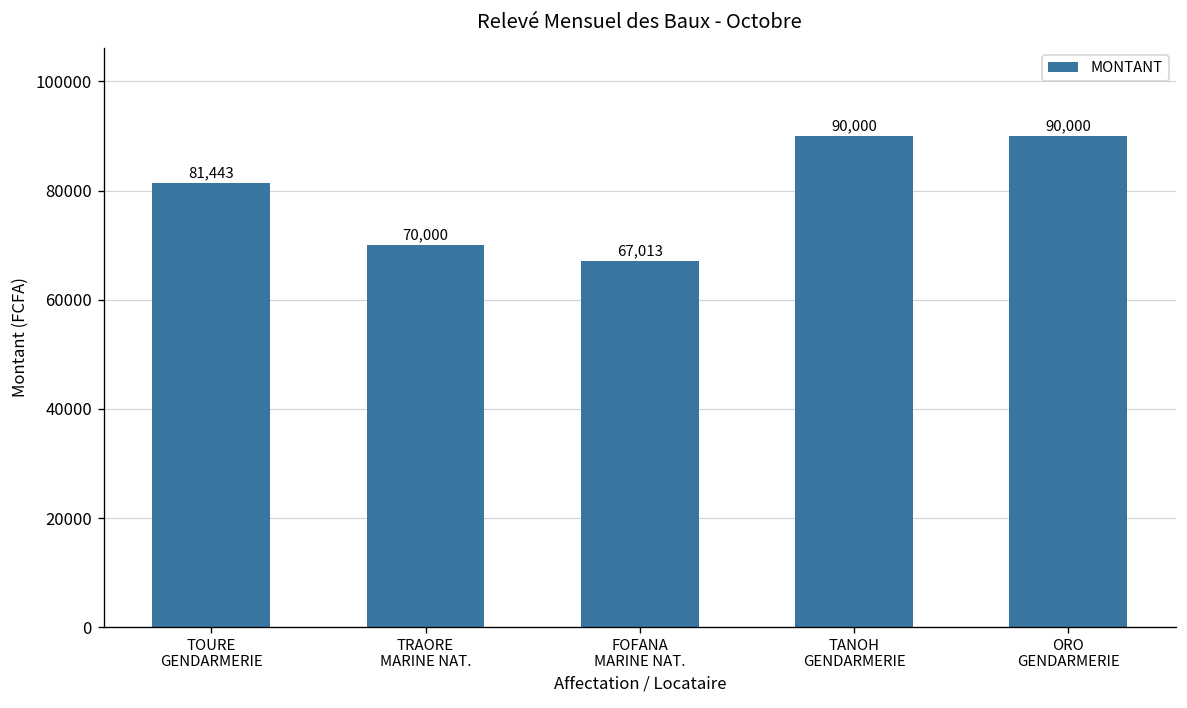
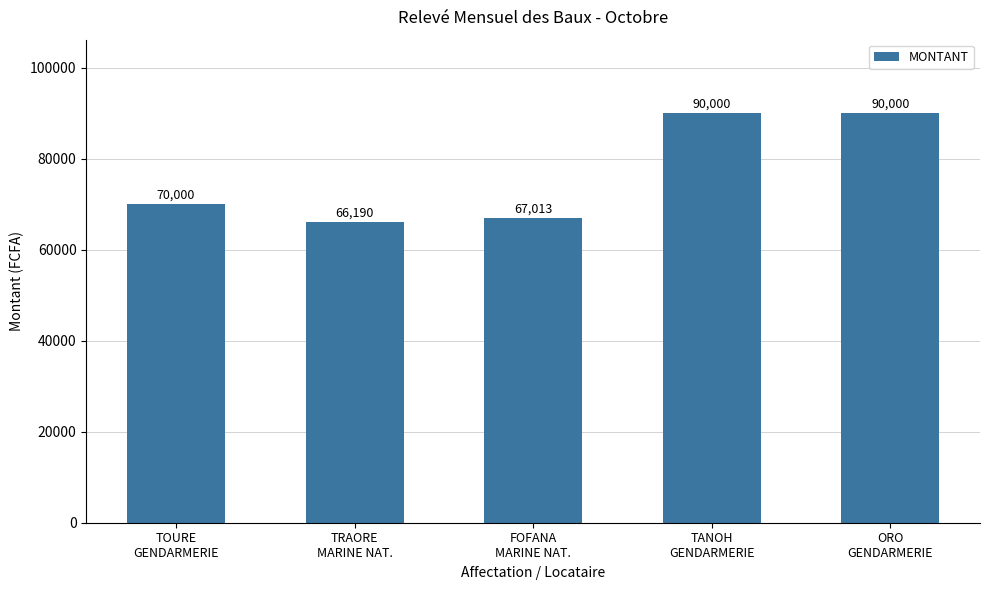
TOURE GENDARMERIE: 81,443 -> 70,000
TRAORE MARINE NAT.: 70,000 -> 66,190
